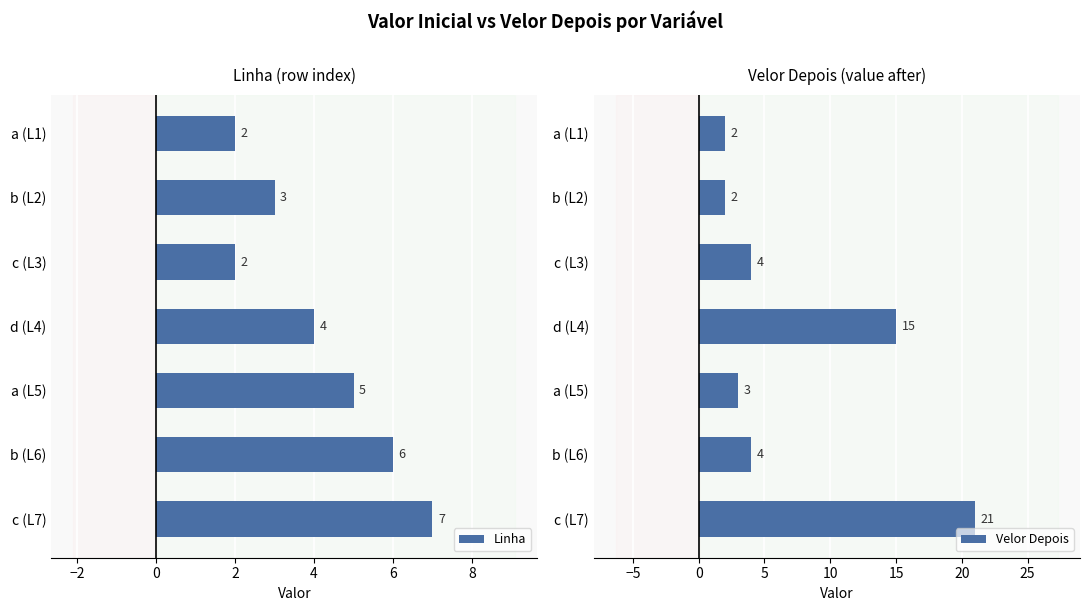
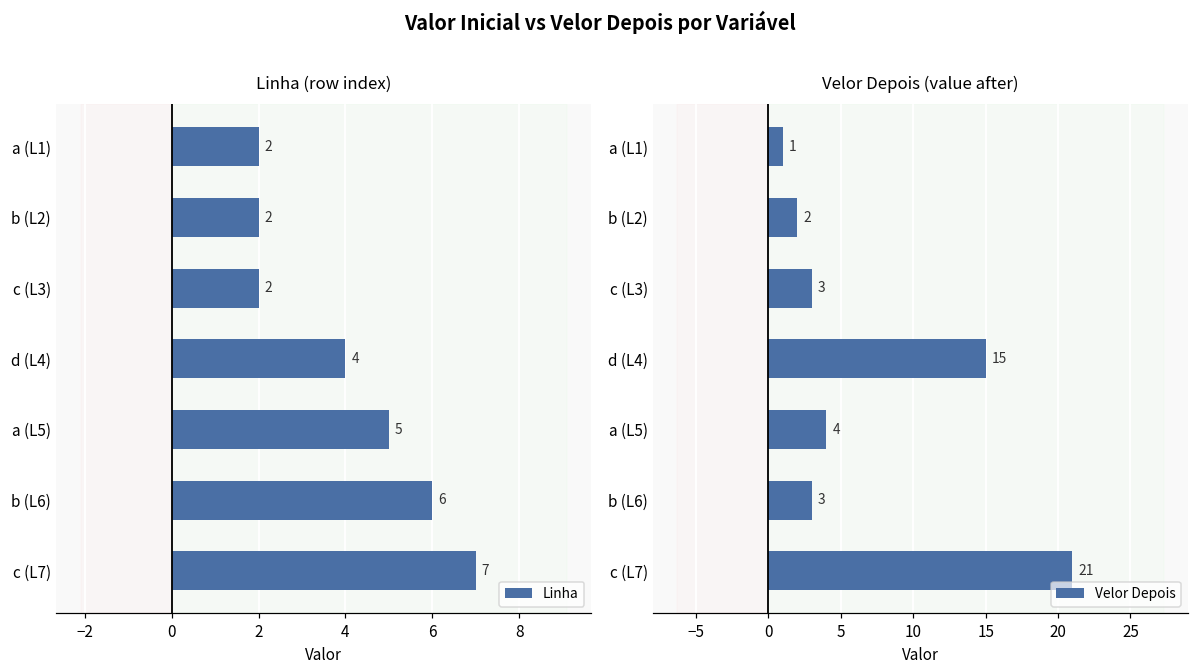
Linha (row index), b (L2): 3 -> 2
Velor Depois (value after), a (L1): 2 -> 1
Velor Depois (value after), c (L3): 4 -> 3
Velor Depois (value after), a (L5): 3 -> 4
Velor Depois (value after), b (L6): 4 -> 3
